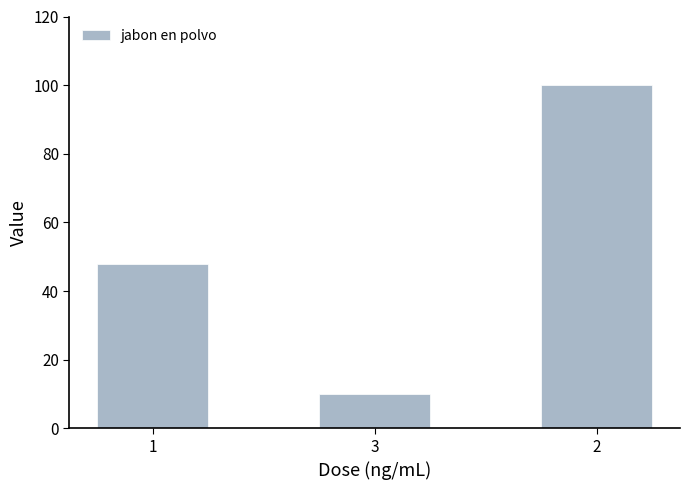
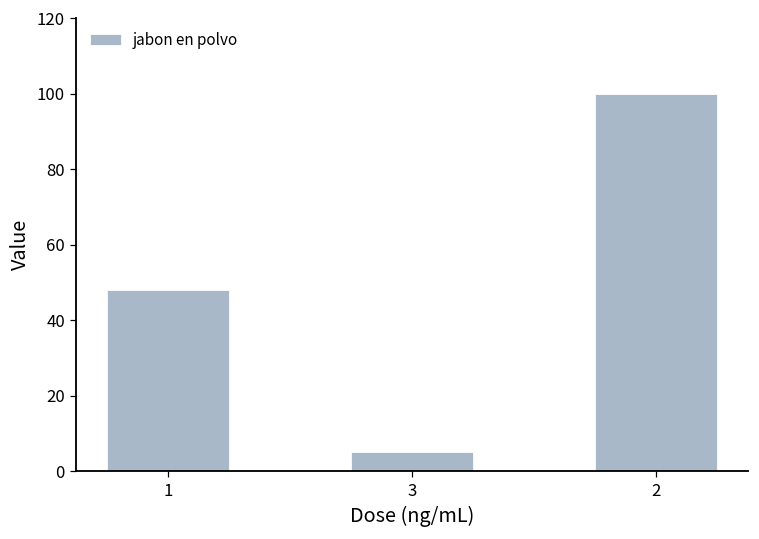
3: 10 -> 5
